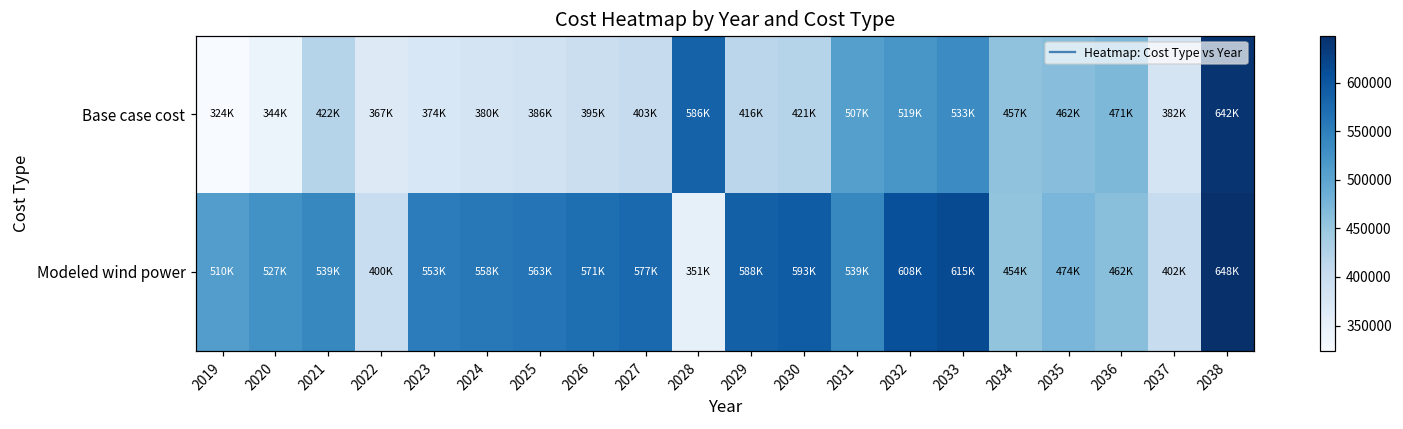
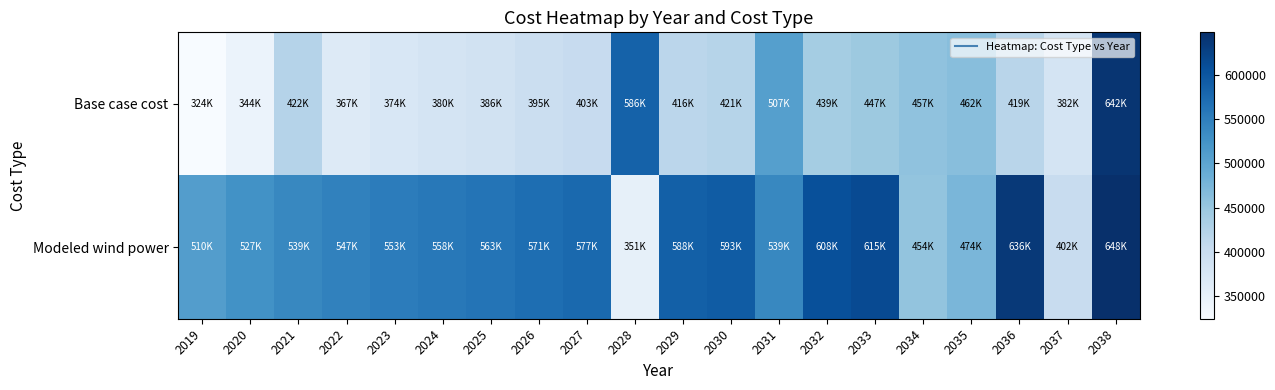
Base case cost, 2032: 519K -> 439K
Base case cost, 2033: 533K -> 447K
Base case cost, 2036: 471K -> 419K
Modeled wind power, 2022: 400K -> 547K
Modeled wind power, 2036: 462K -> 636K
